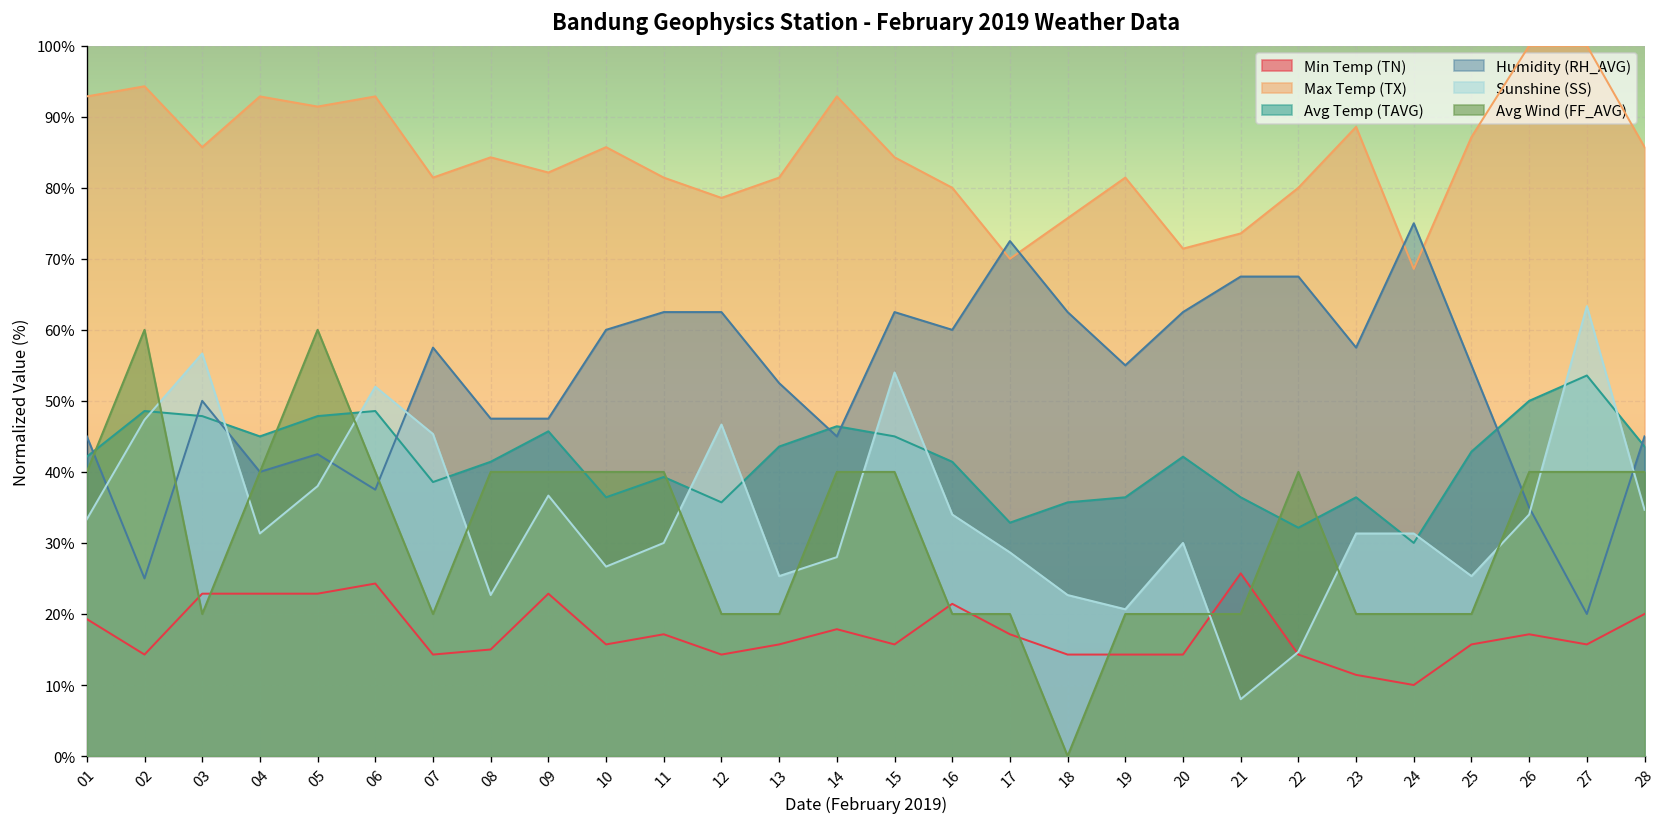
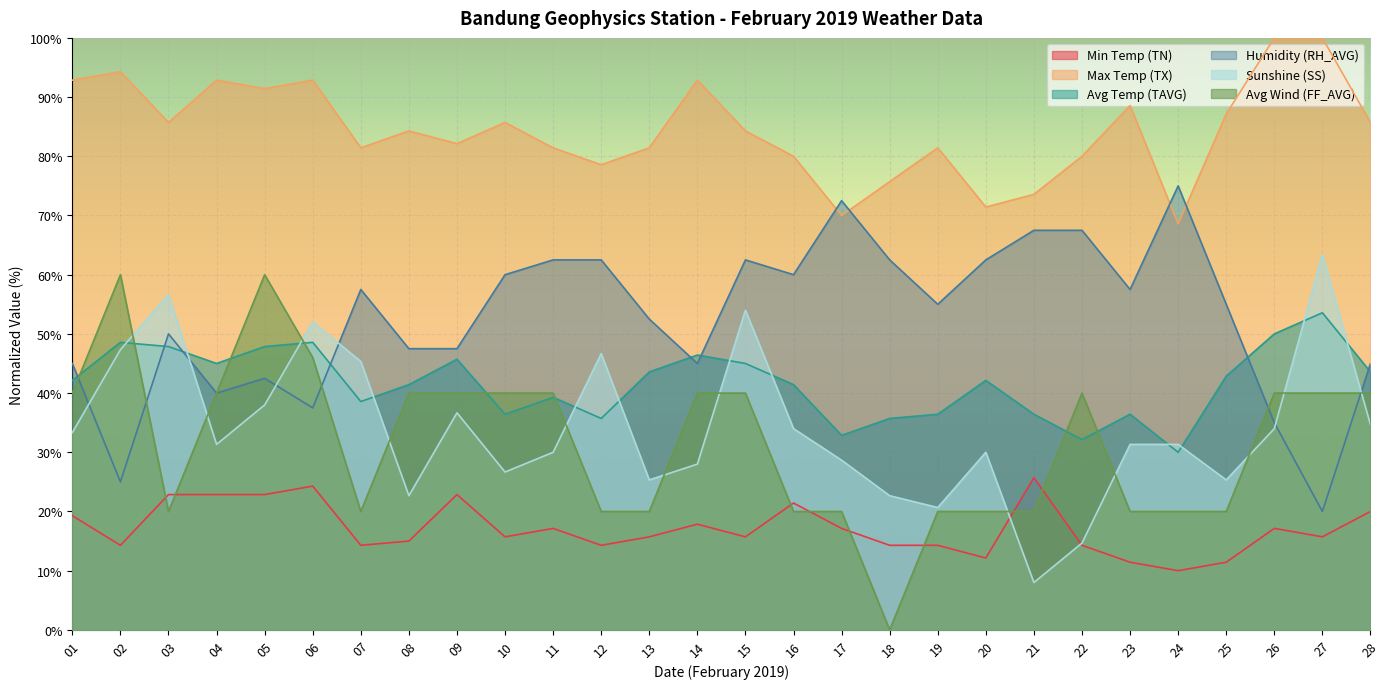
Avg Wind (FF_AVG), 06: 40% -> 46%
Min Temp (TN), 20: 14% -> 12%
Min Temp (TN), 25: 16% -> 11%
